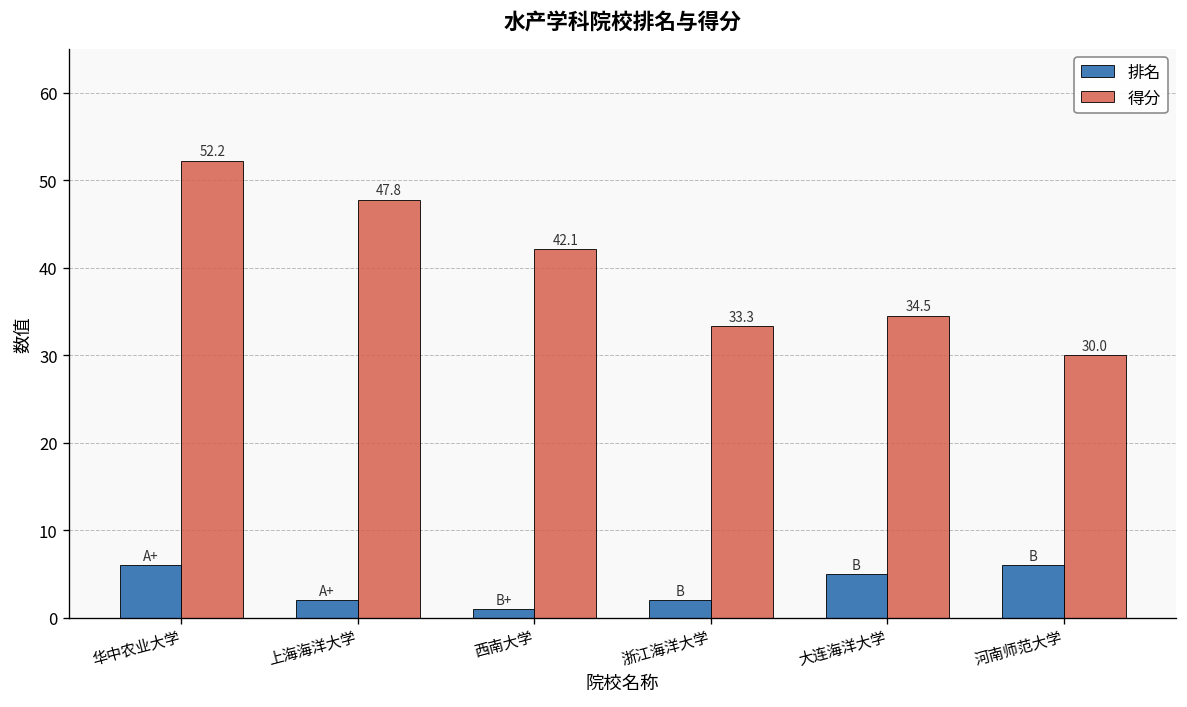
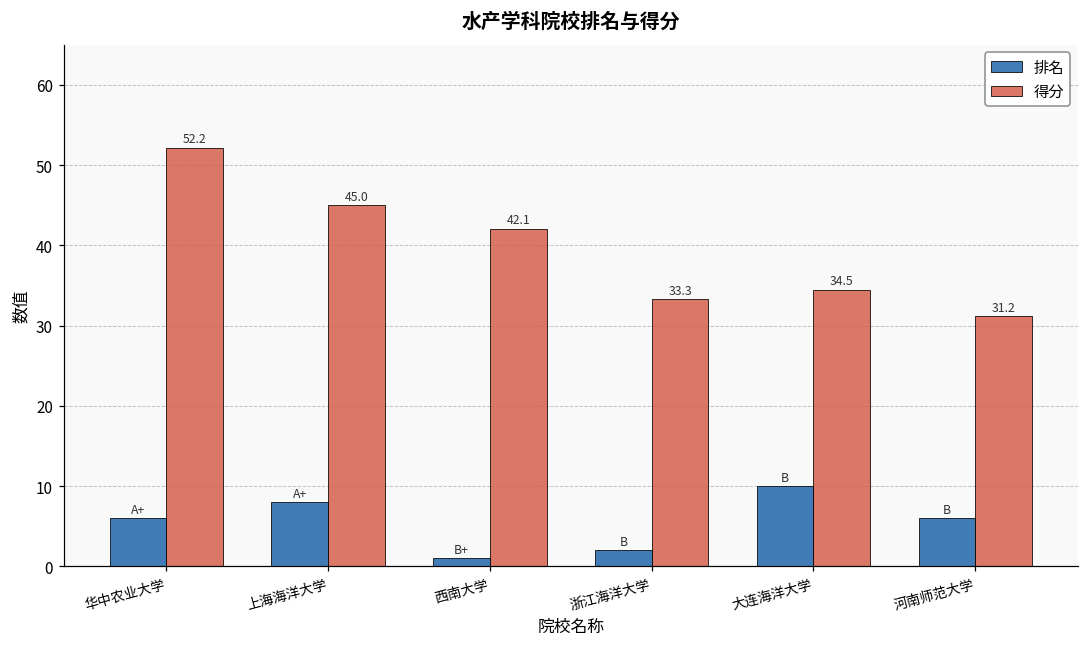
排名, 上海海洋大学: 2 -> 8
得分, 上海海洋大学: 47.8 -> 45.0
排名, 大连海洋大学: 5 -> 10
得分, 河南师范大学: 30.0 -> 31.2
